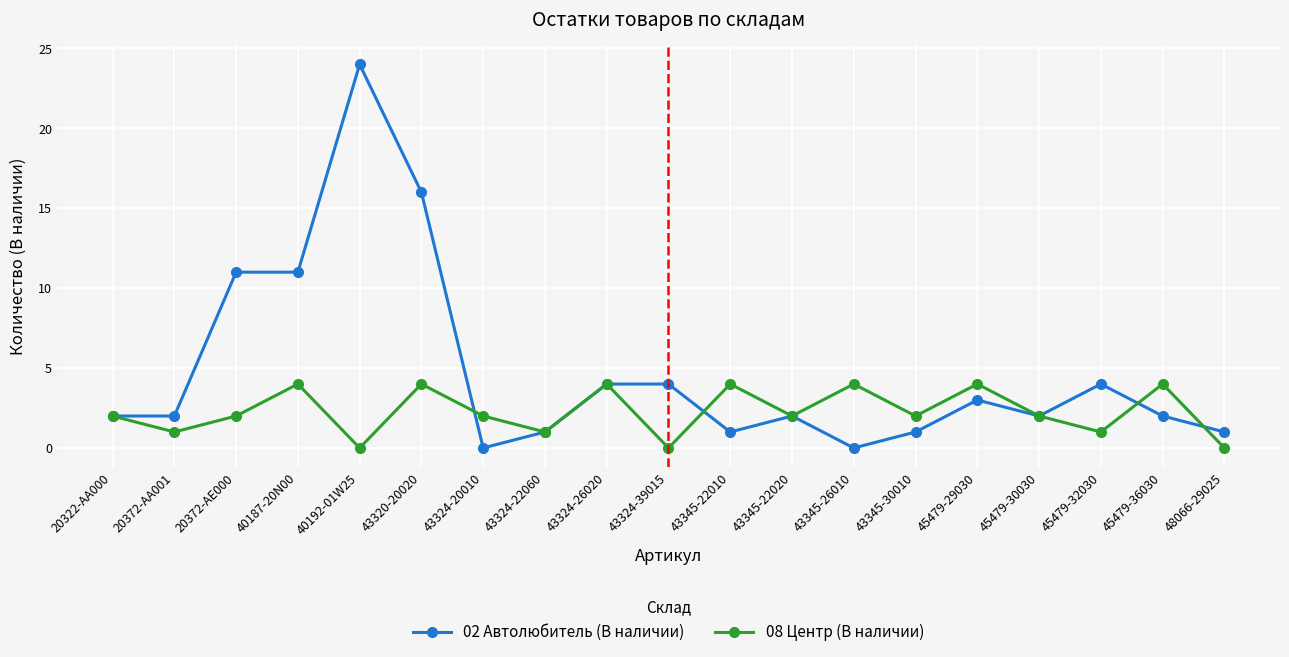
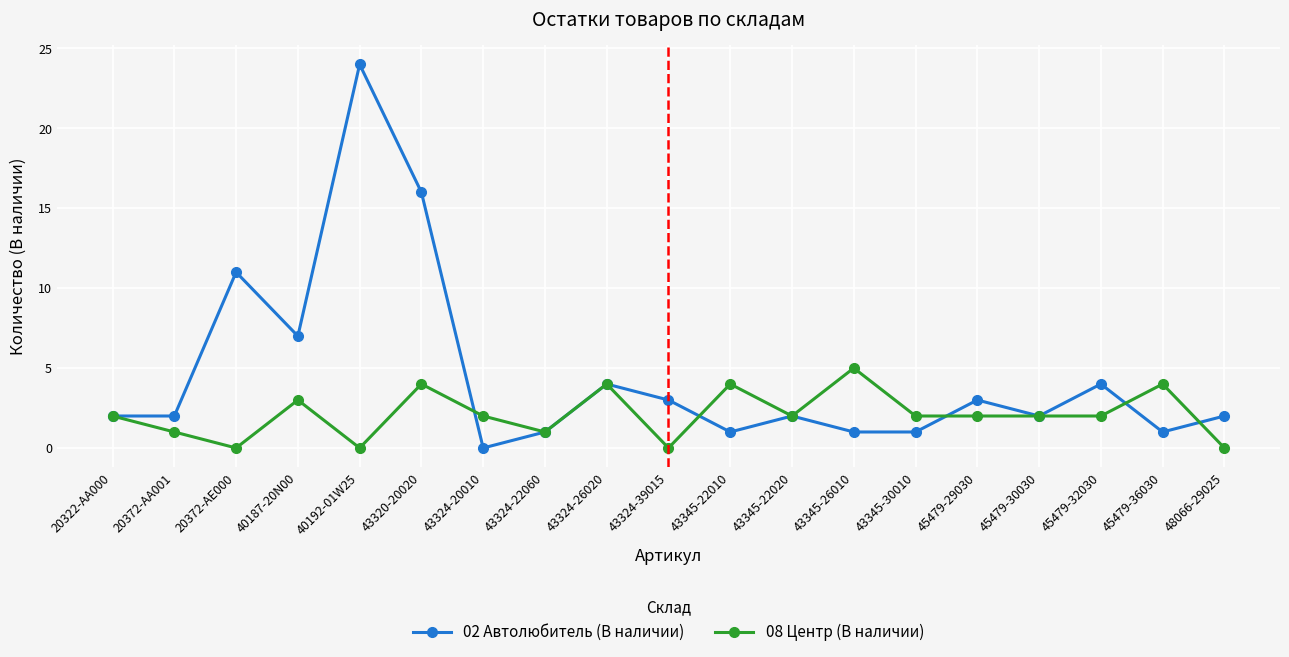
08 Центр (В наличии), 20372-AE000: 2 -> 0
02 Автолюбитель (В наличии), 40187-20N00: 11 -> 7
08 Центр (В наличии), 40187-20N00: 4 -> 3
02 Автолюбитель (В наличии), 43324-39015: 4 -> 3
02 Автолюбитель (В наличии), 43345-26010: 0 -> 1
08 Центр (В наличии), 43345-26010: 4 -> 5
08 Центр (В наличии), 45479-29030: 4 -> 2
08 Центр (В наличии), 45479-32030: 1 -> 2
02 Автолюбитель (В наличии), 45479-36030: 2 -> 1
02 Автолюбитель (В наличии), 48066-29025: 1 -> 2
